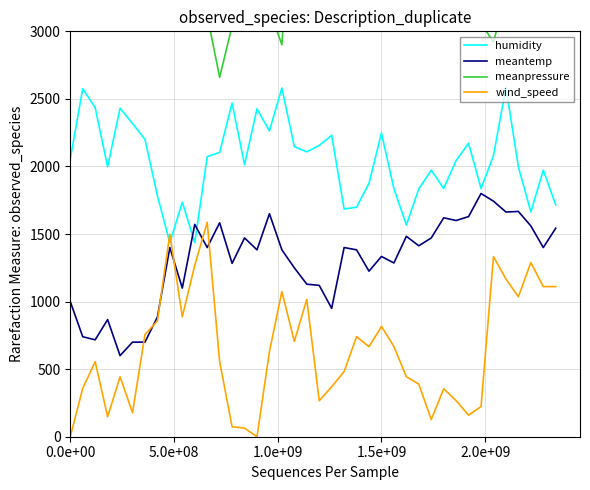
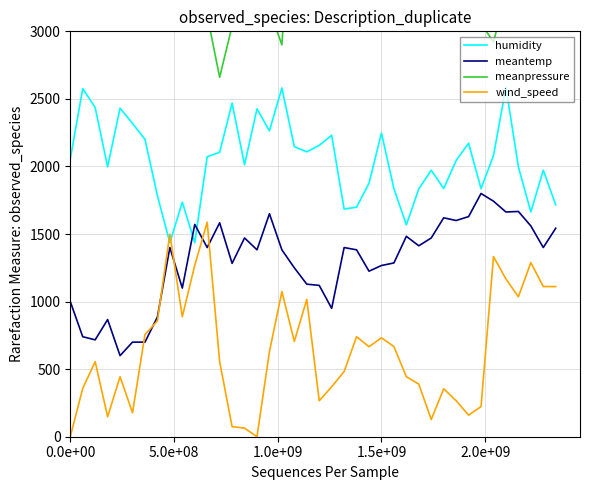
meantemp, 1.5e+09: 1330 -> 1270
wind_speed, 1.5e+09: 820 -> 730
